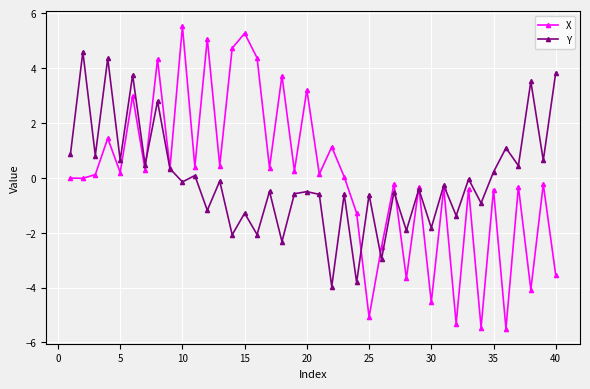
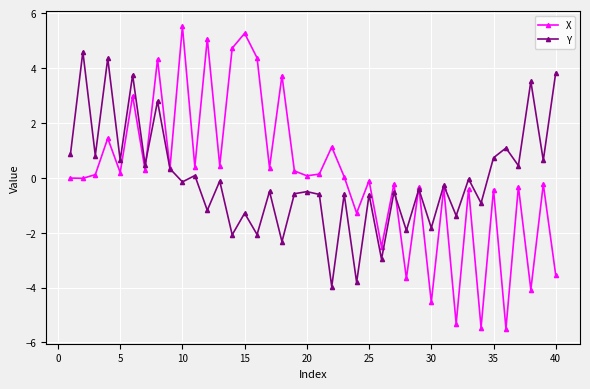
X, 20: 3.2 -> 0.1
X, 25: -5.1 -> -0.1
Y, 35: 0.2 -> 0.7
